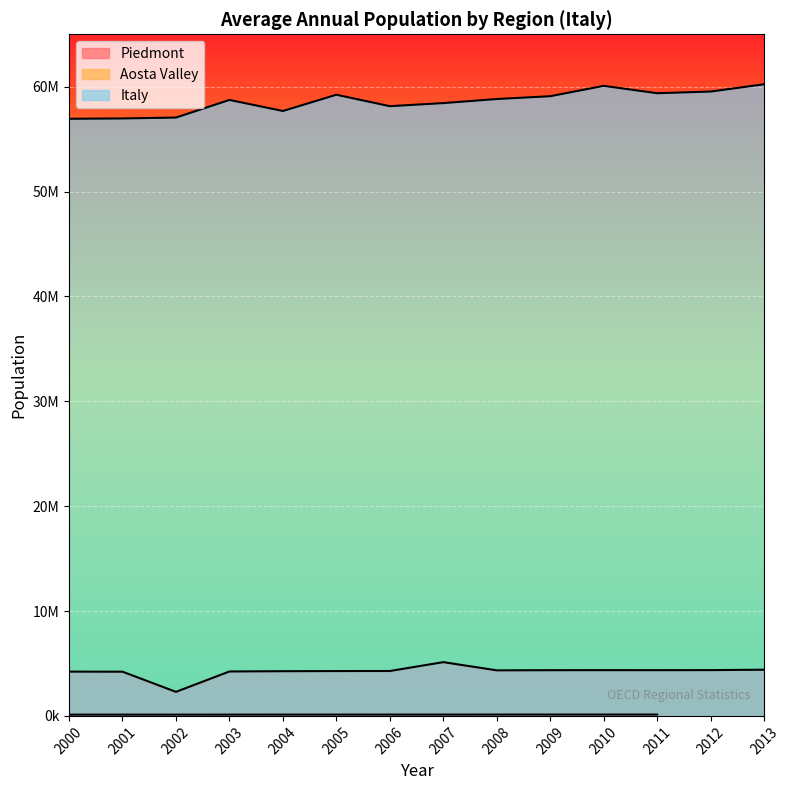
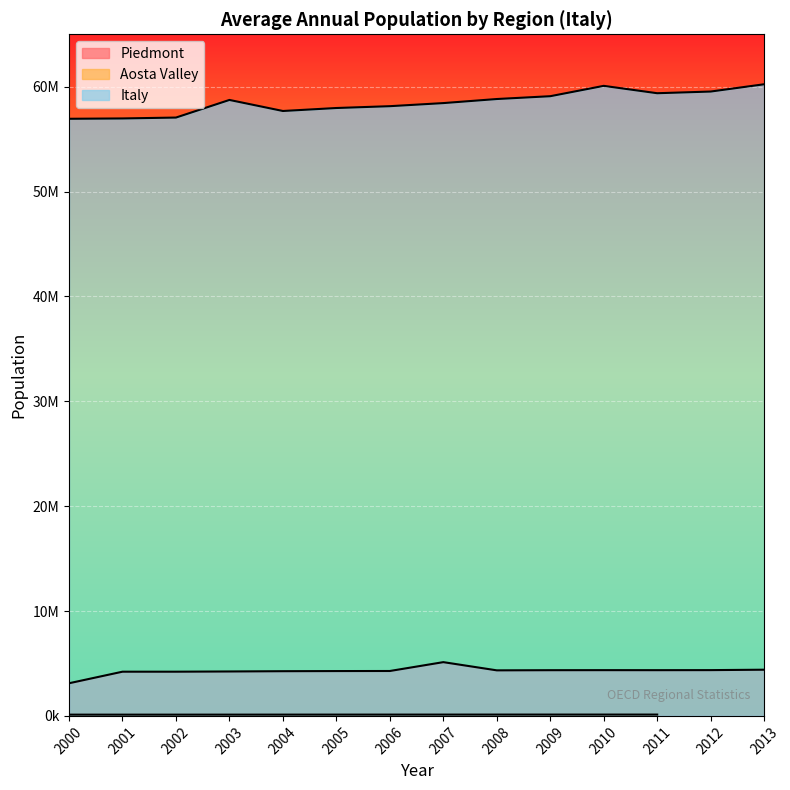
Piedmont, 2000: 4200000 -> 3100000
Piedmont, 2002: 2300000 -> 4200000
Italy, 2005: 59200000 -> 58000000
